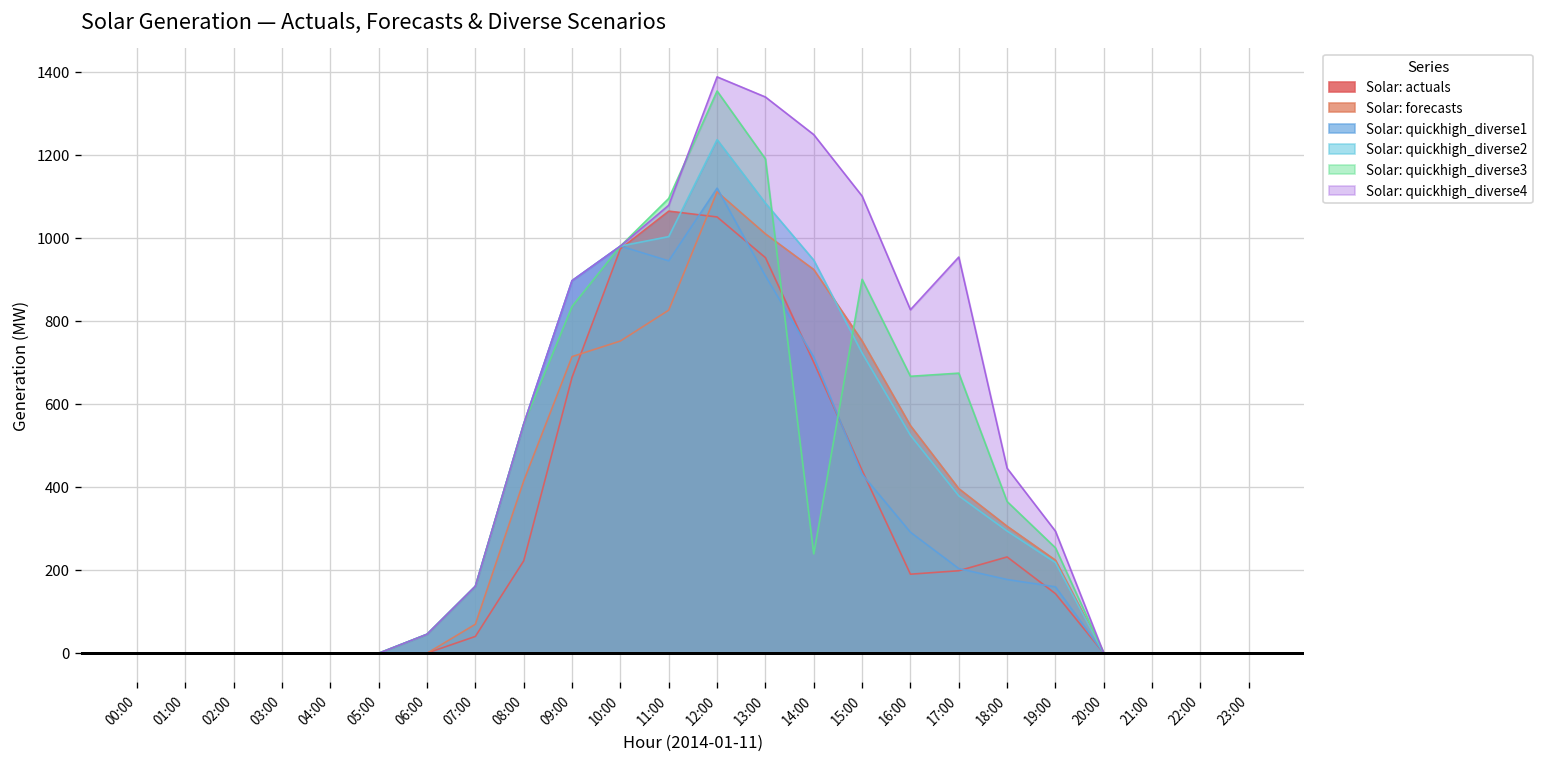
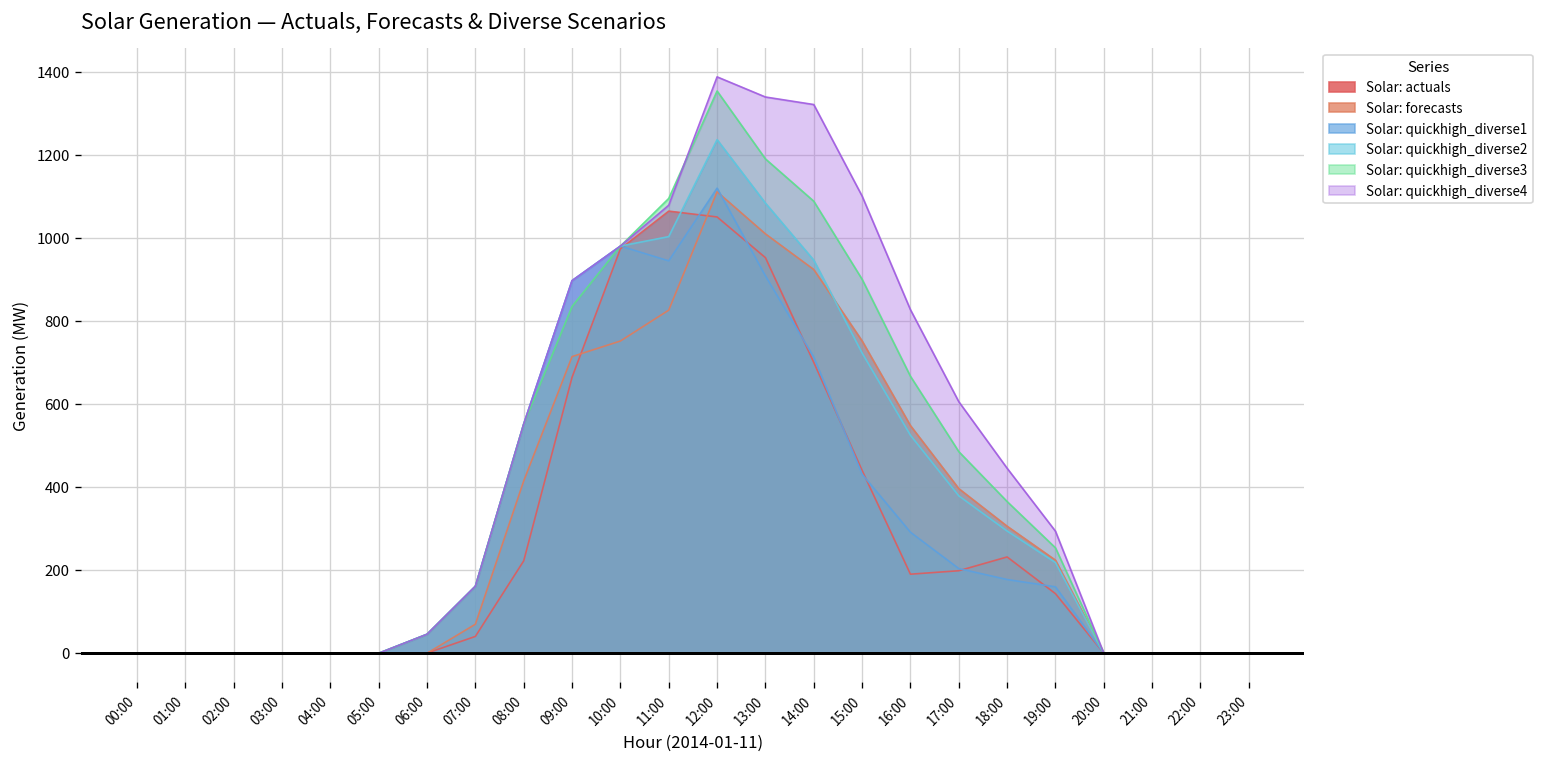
Solar: quickhigh_diverse3, 14:00: 240 -> 1090
Solar: quickhigh_diverse4, 14:00: 1250 -> 1320
Solar: quickhigh_diverse3, 17:00: 670 -> 490
Solar: quickhigh_diverse4, 17:00: 950 -> 610
